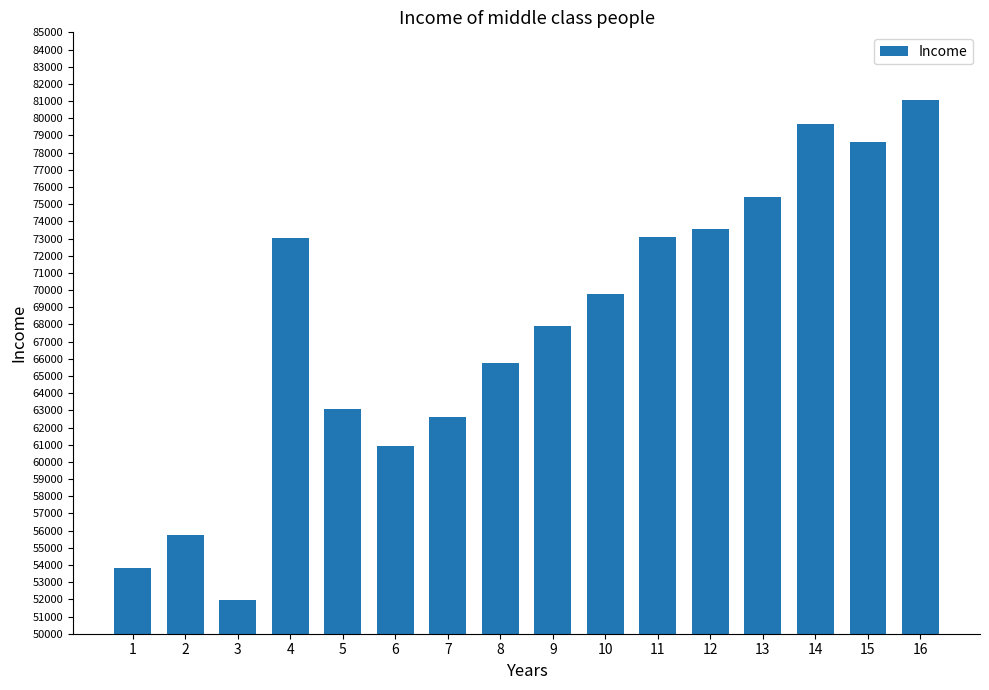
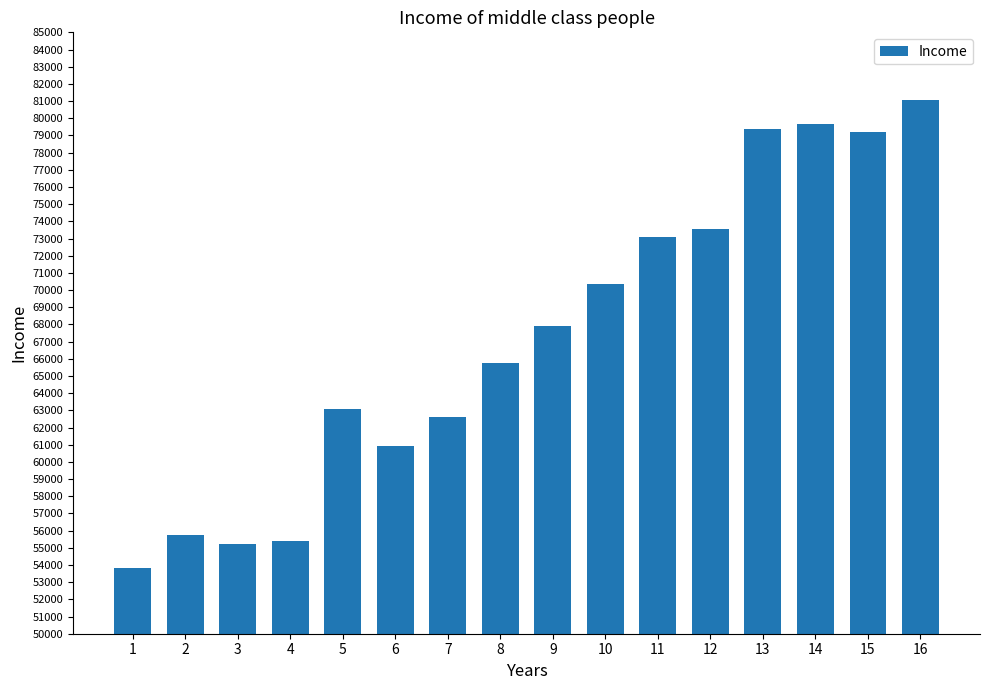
3: 51900 -> 55200
4: 73000 -> 55400
10: 69800 -> 70400
13: 75400 -> 79400
15: 78600 -> 79200
